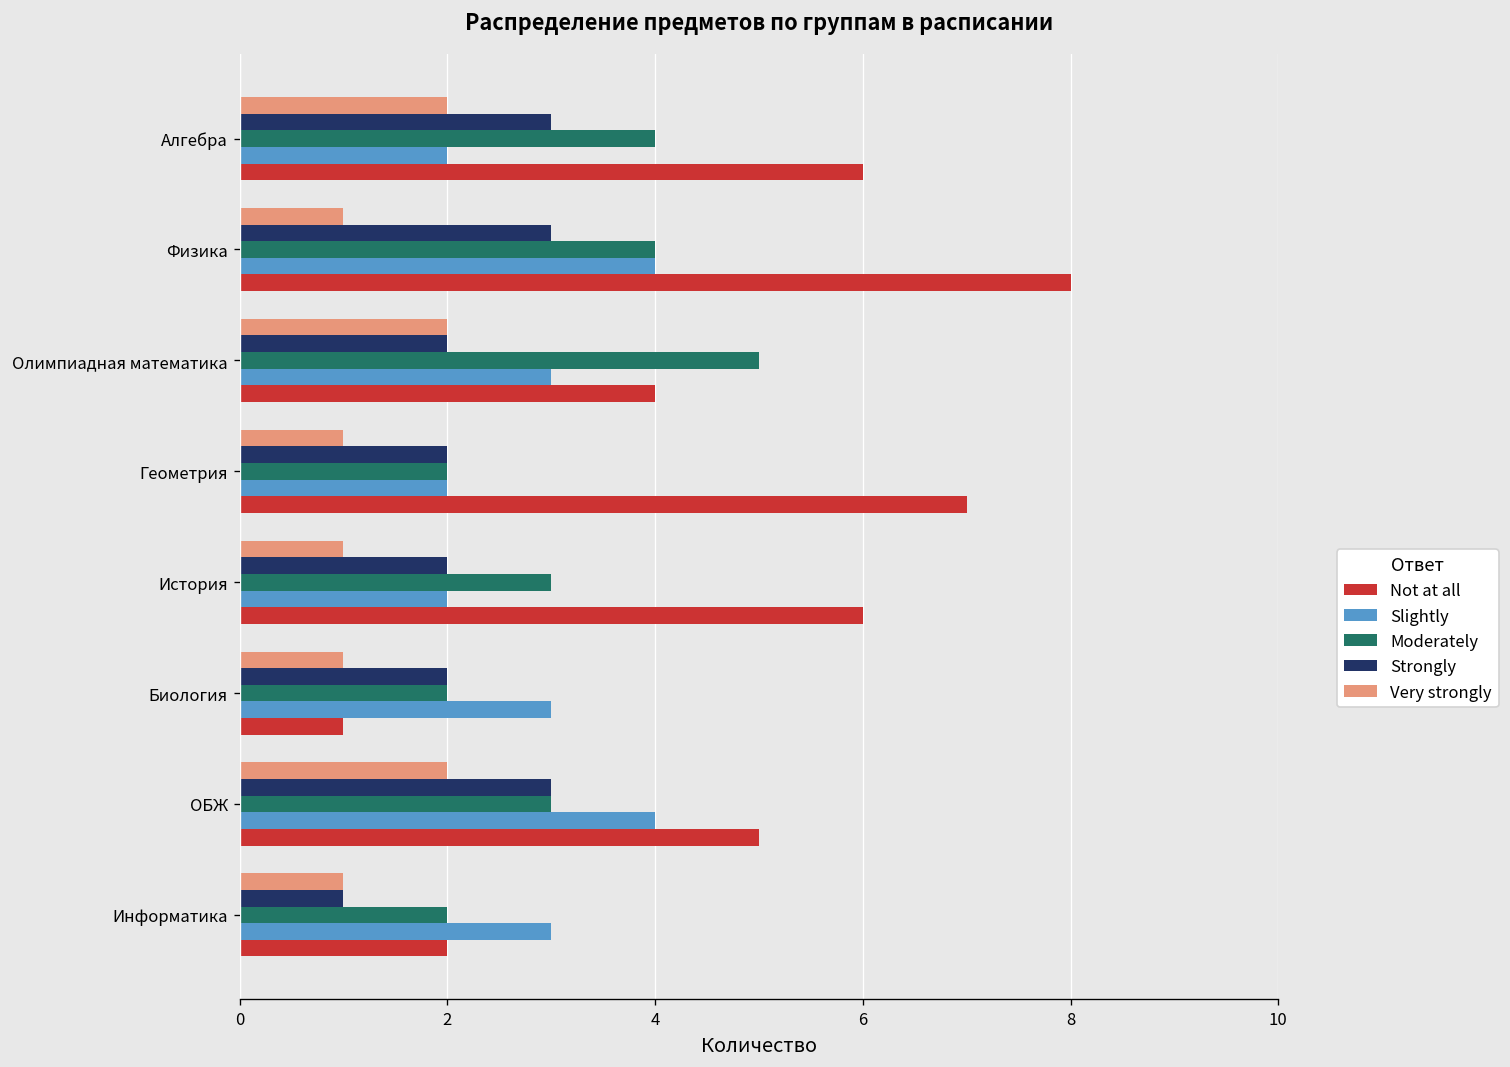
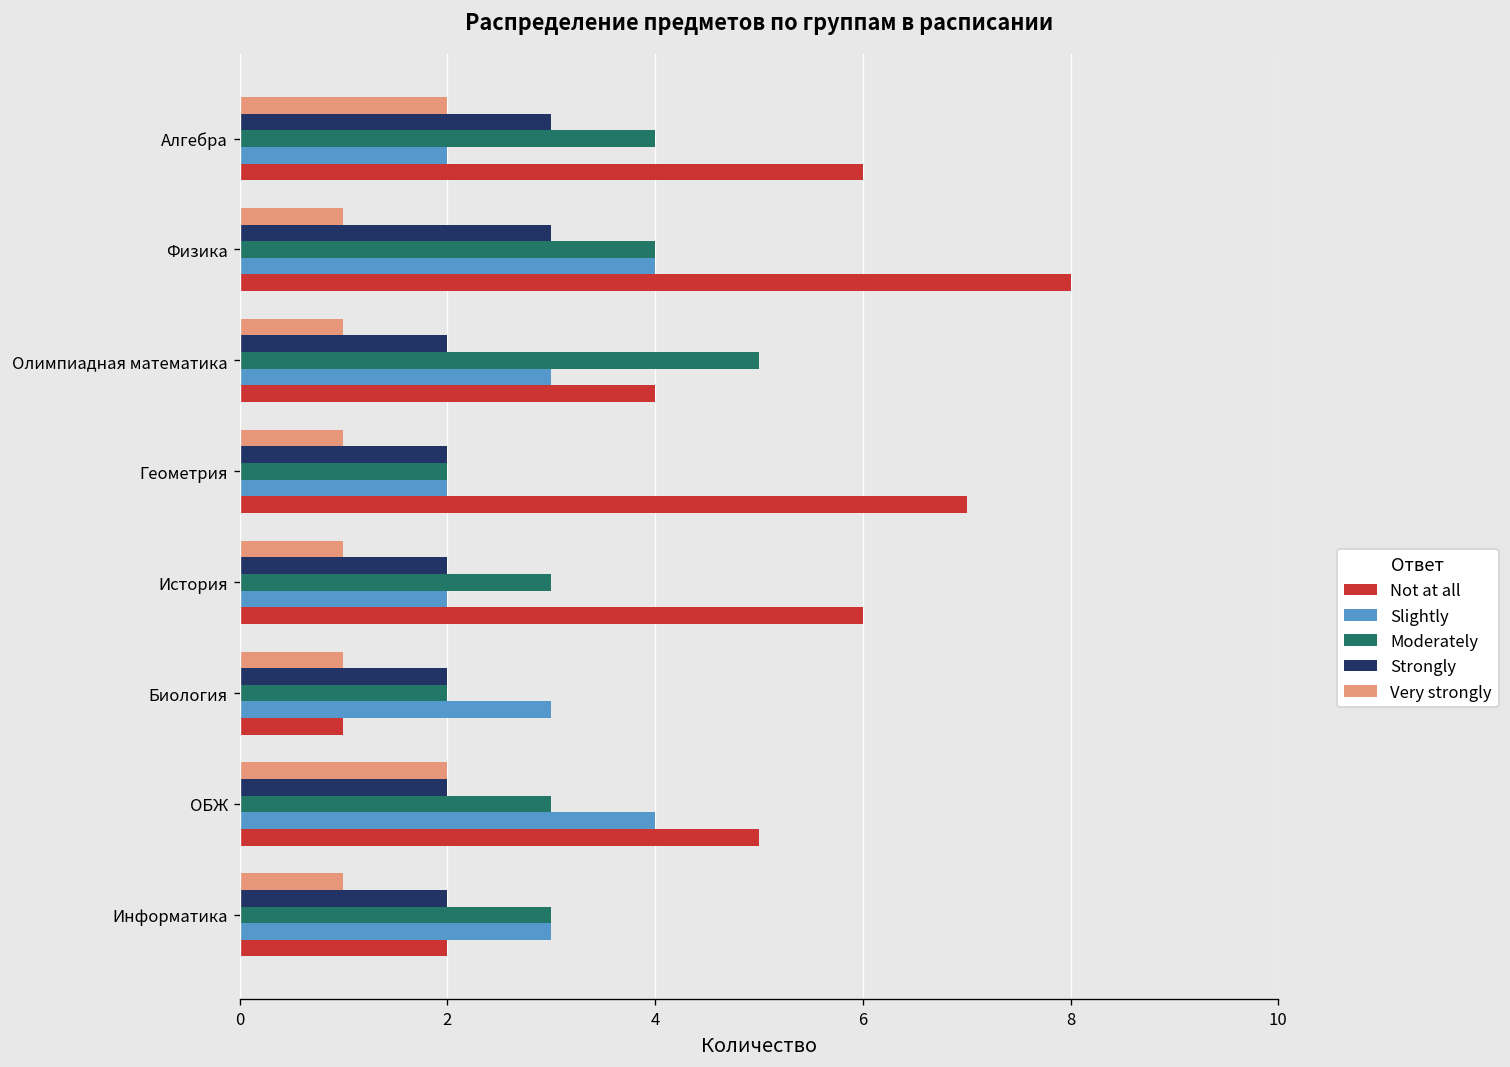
Very strongly, Олимпиадная математика: 2 -> 1
Strongly, ОБЖ: 3 -> 2
Strongly, Информатика: 1 -> 2
Moderately, Информатика: 2 -> 3
